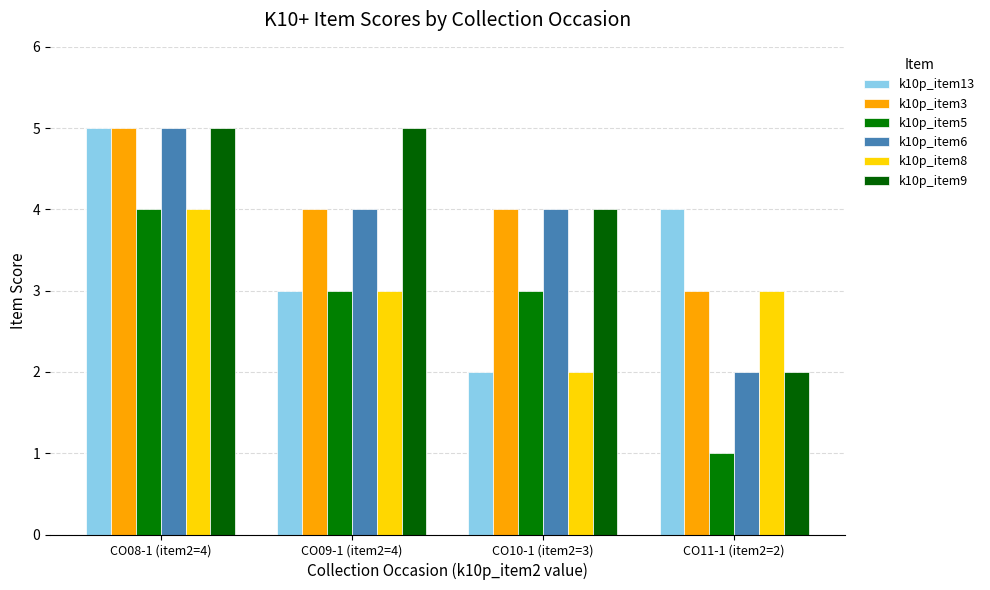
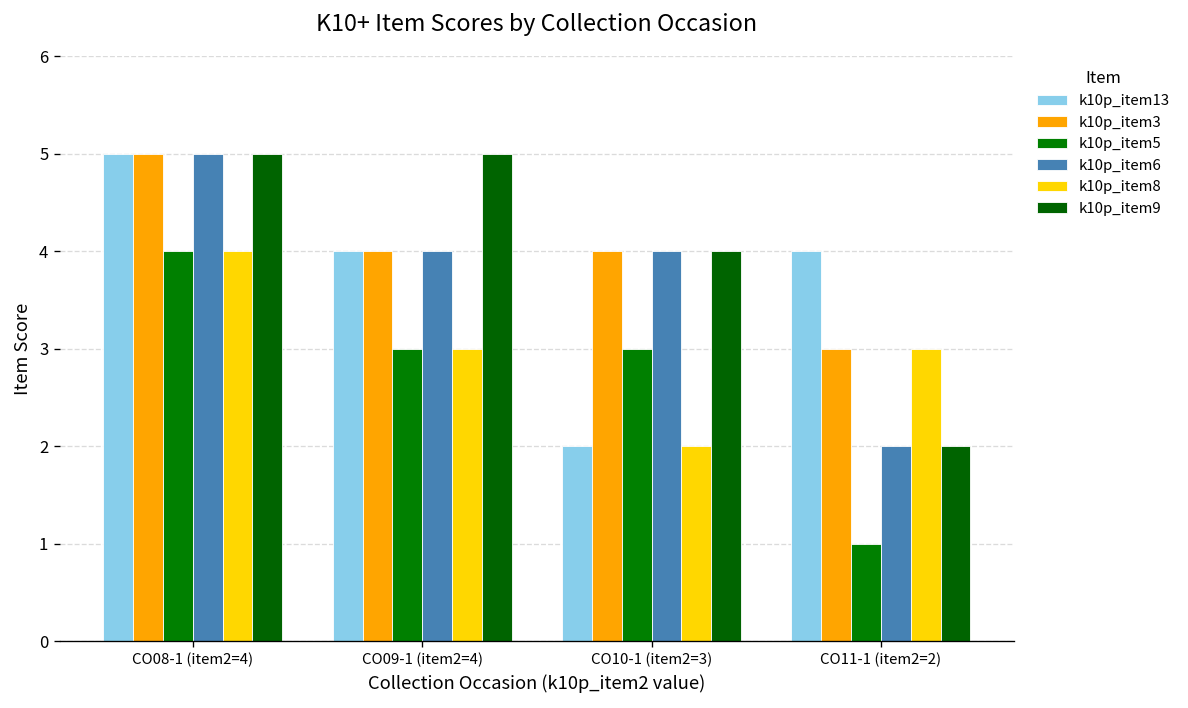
k10p_item13, CO09-1 (item2=4): 3 -> 4
